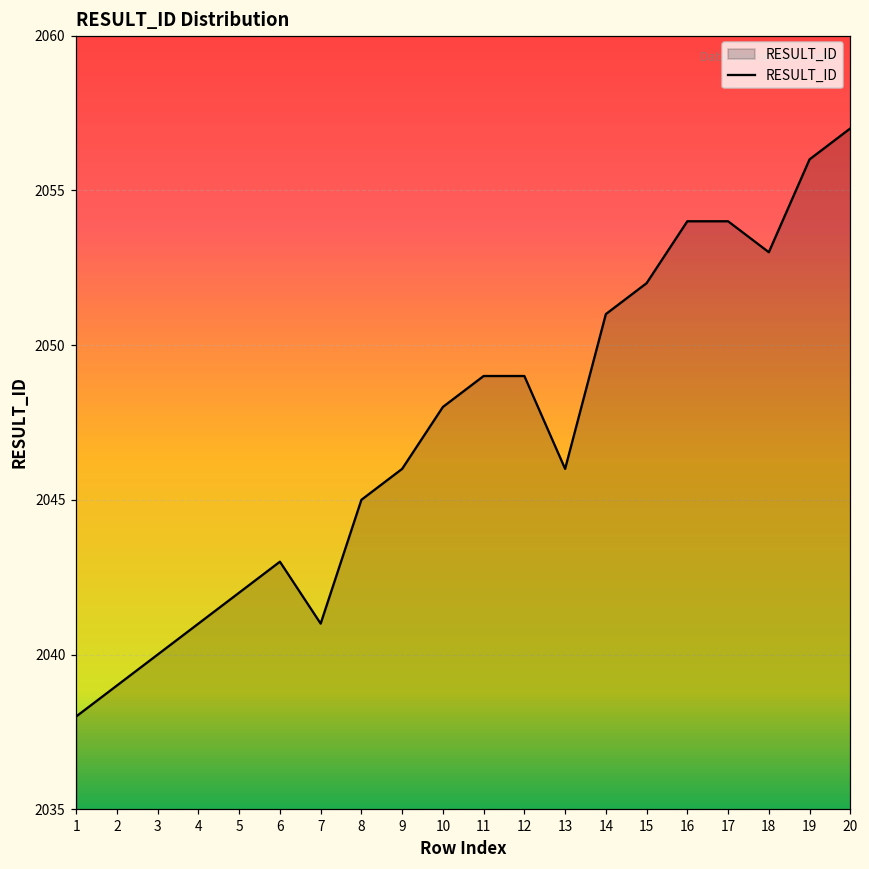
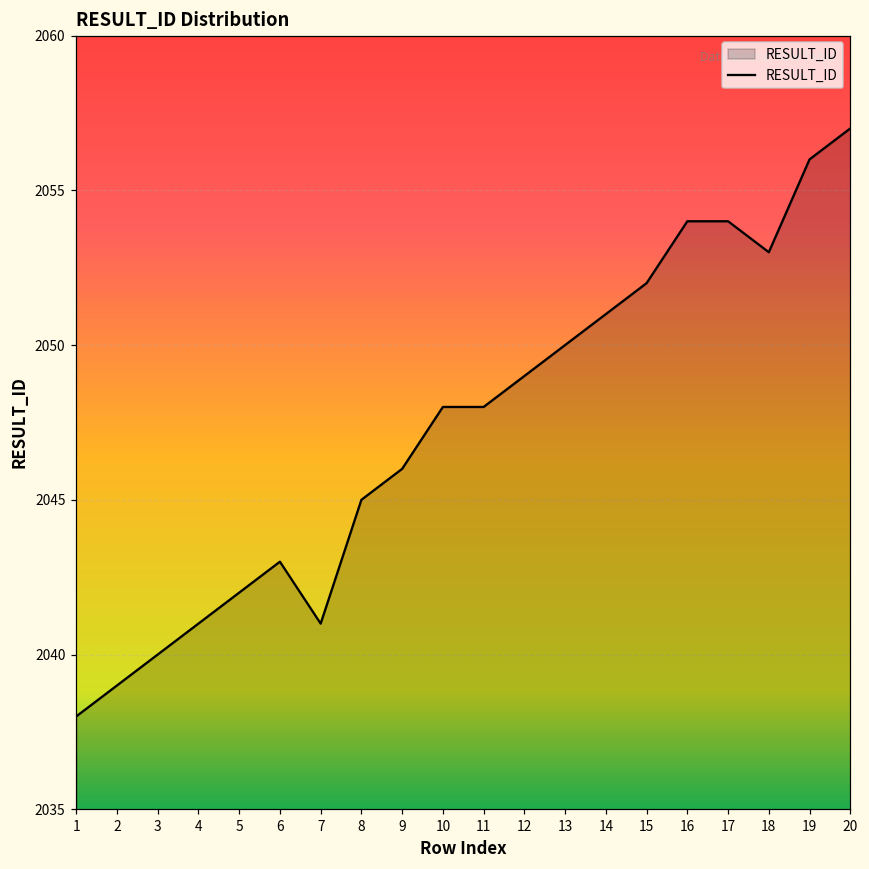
11: 2049 -> 2048
13: 2046 -> 2050
